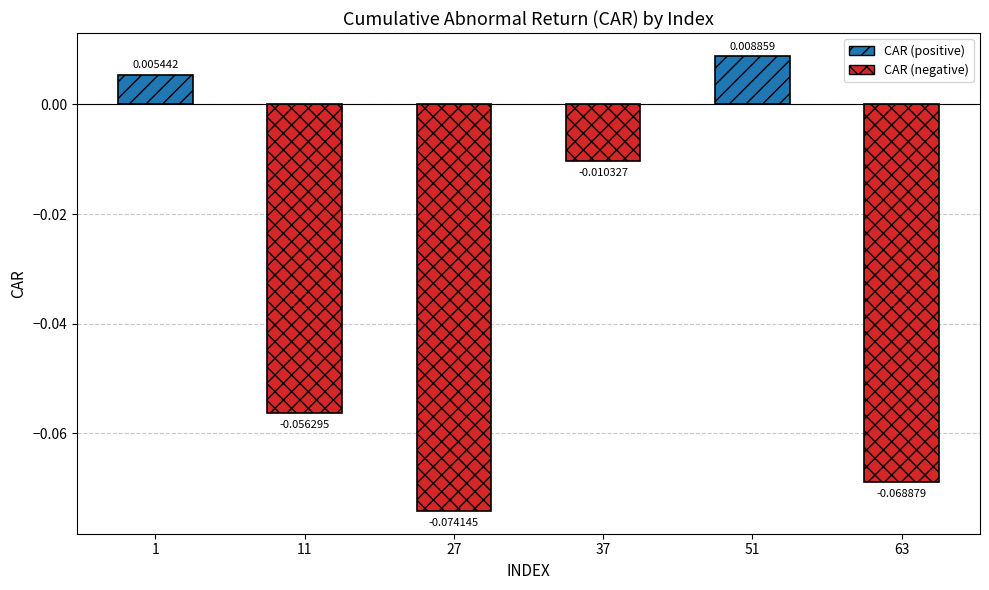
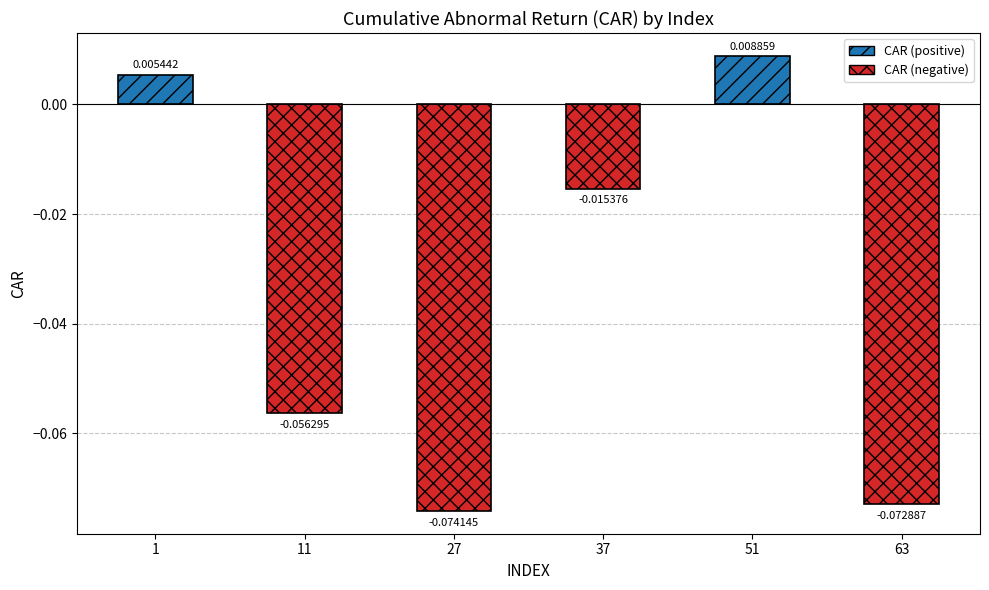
37: -0.010327 -> -0.015376
63: -0.068879 -> -0.072887
